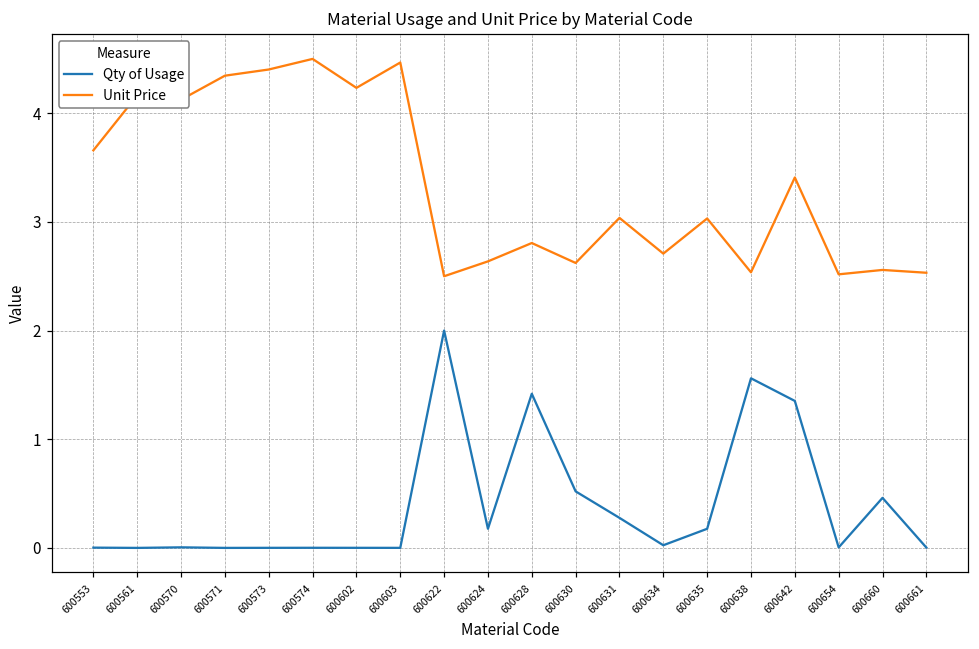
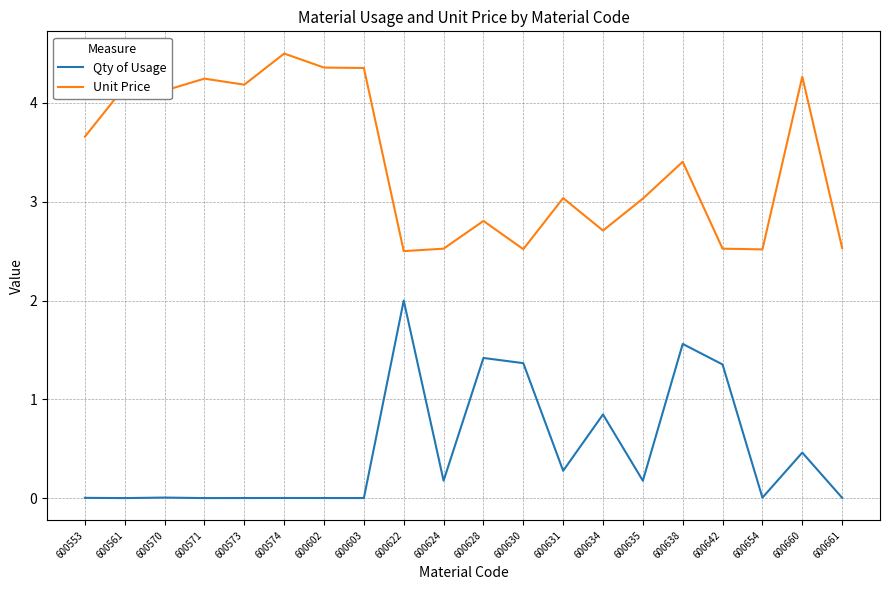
Unit Price, 600571: 4.3 -> 4.2
Unit Price, 600573: 4.4 -> 4.2
Unit Price, 600602: 4.2 -> 4.4
Unit Price, 600603: 4.5 -> 4.4
Unit Price, 600624: 2.6 -> 2.5
Qty of Usage, 600630: 0.5 -> 1.4
Unit Price, 600630: 2.6 -> 2.5
Qty of Usage, 600634: 0.0 -> 0.8
Unit Price, 600638: 2.5 -> 3.4
Unit Price, 600642: 3.4 -> 2.5
Unit Price, 600660: 2.6 -> 4.3
